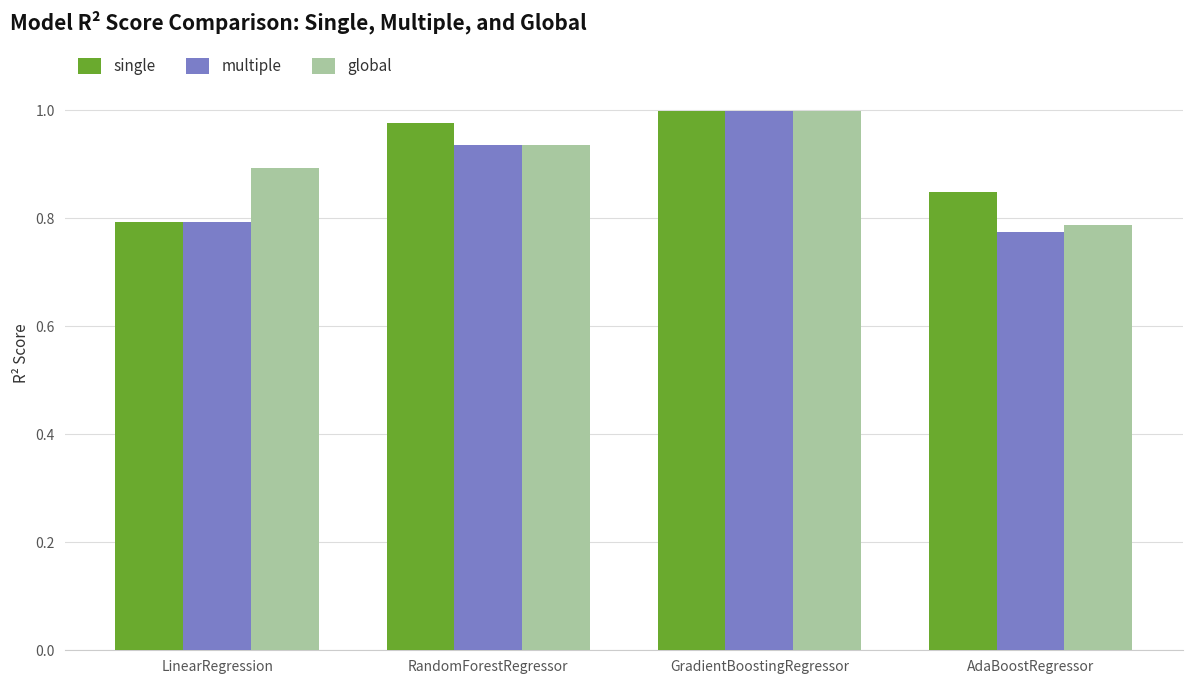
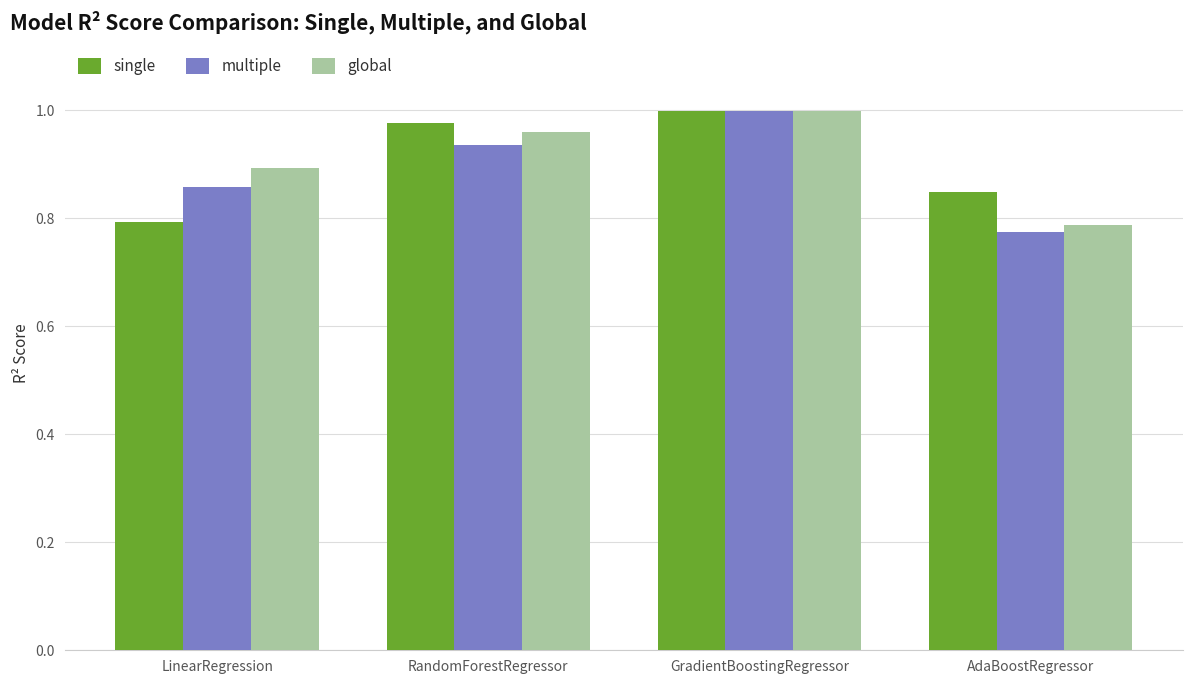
multiple, LinearRegression: 0.79 -> 0.86
global, RandomForestRegressor: 0.93 -> 0.96
